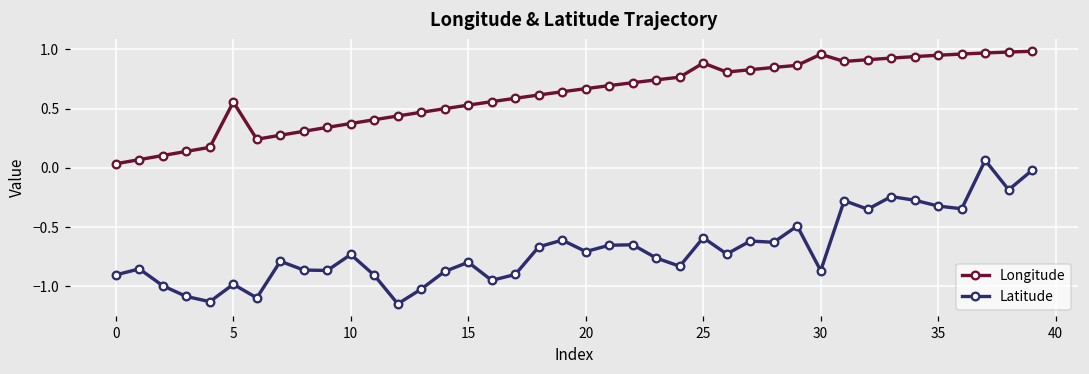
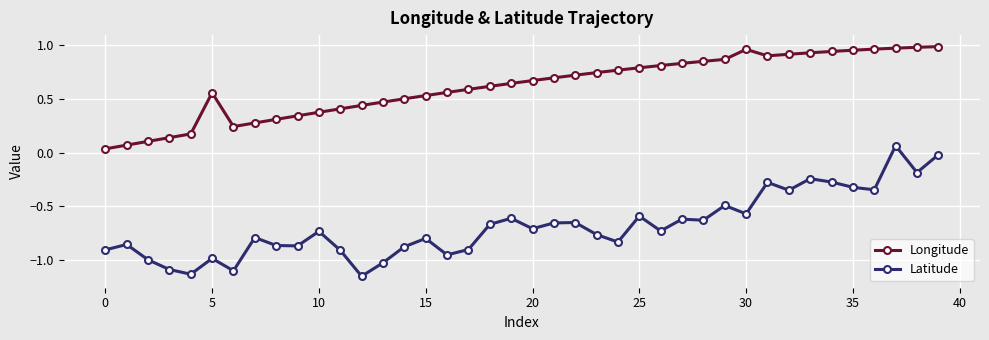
Longitude, 25: 0.89 -> 0.79
Latitude, 30: -0.87 -> -0.57
